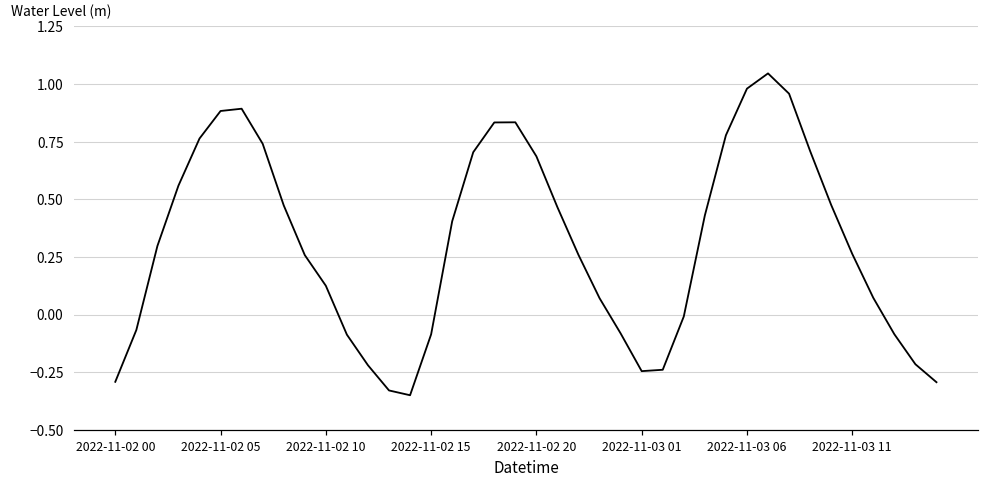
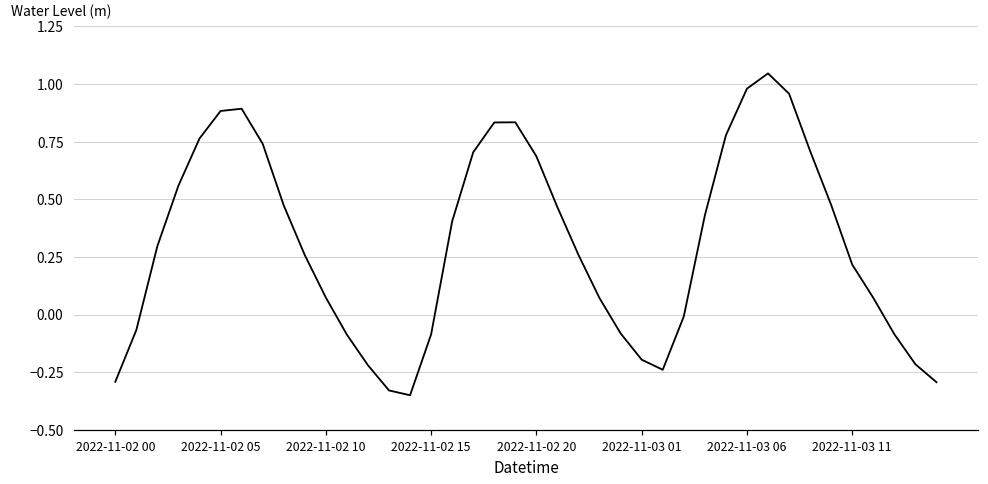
2022-11-02 10: 0.12 -> 0.07
2022-11-03 01: -0.25 -> -0.20
2022-11-03 11: 0.26 -> 0.22
